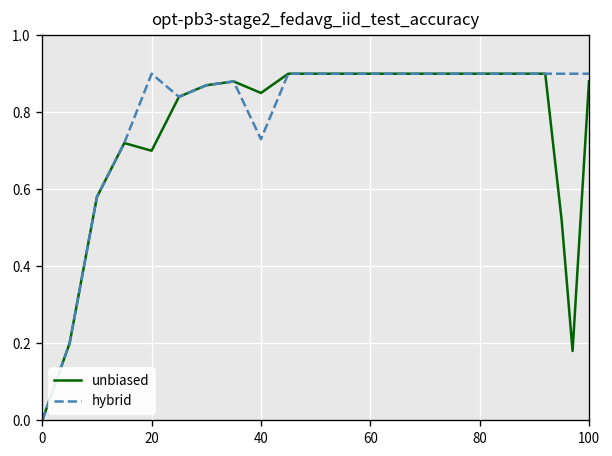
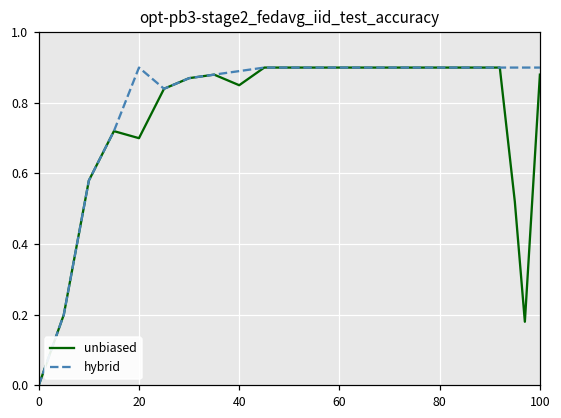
hybrid, 40: 0.73 -> 0.89
